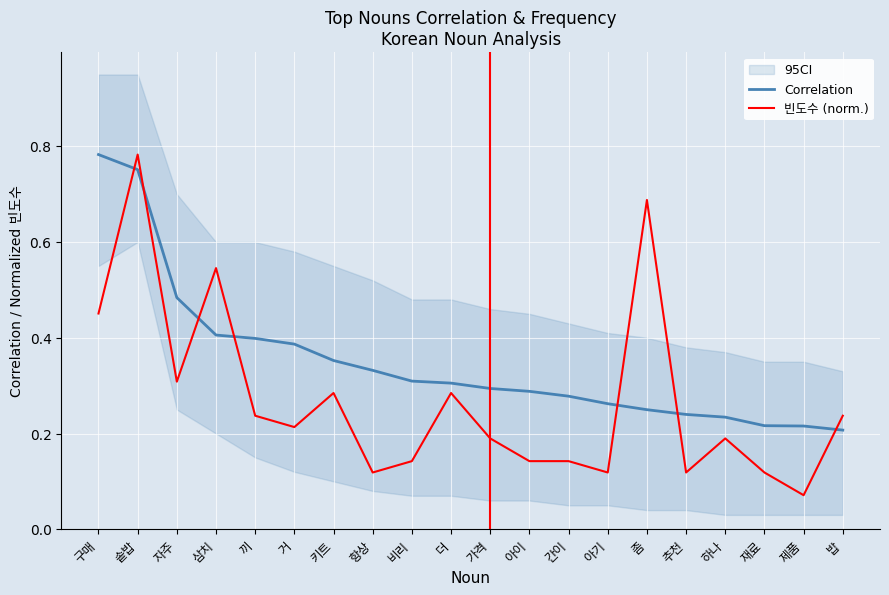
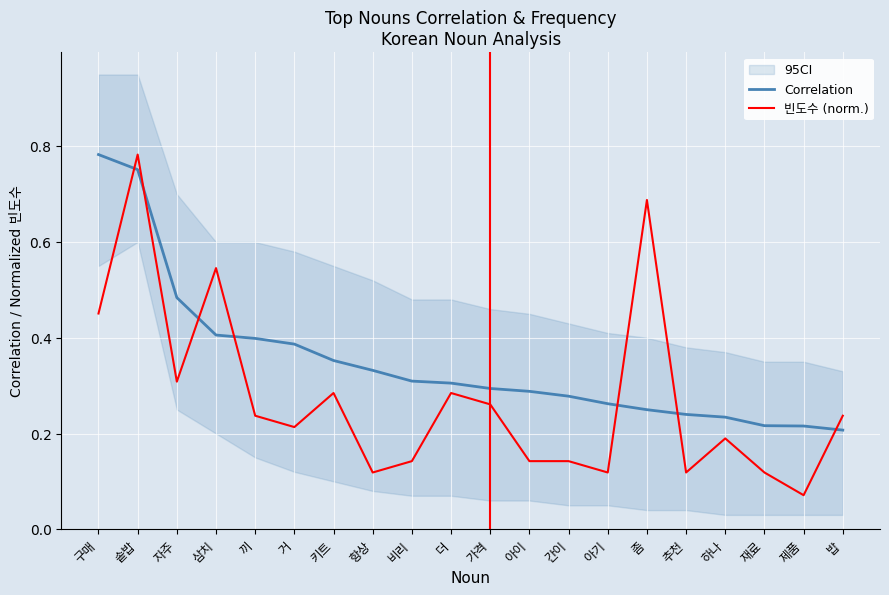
빈도수 (norm.), 가격: 0.19 -> 0.26
